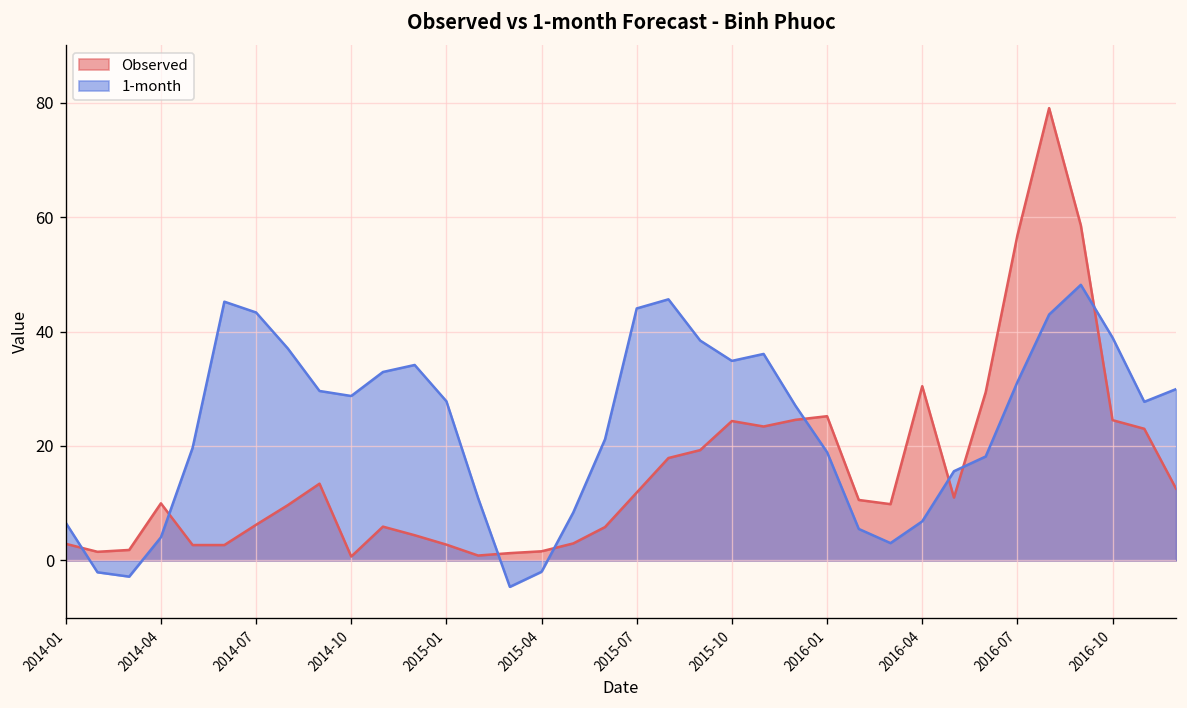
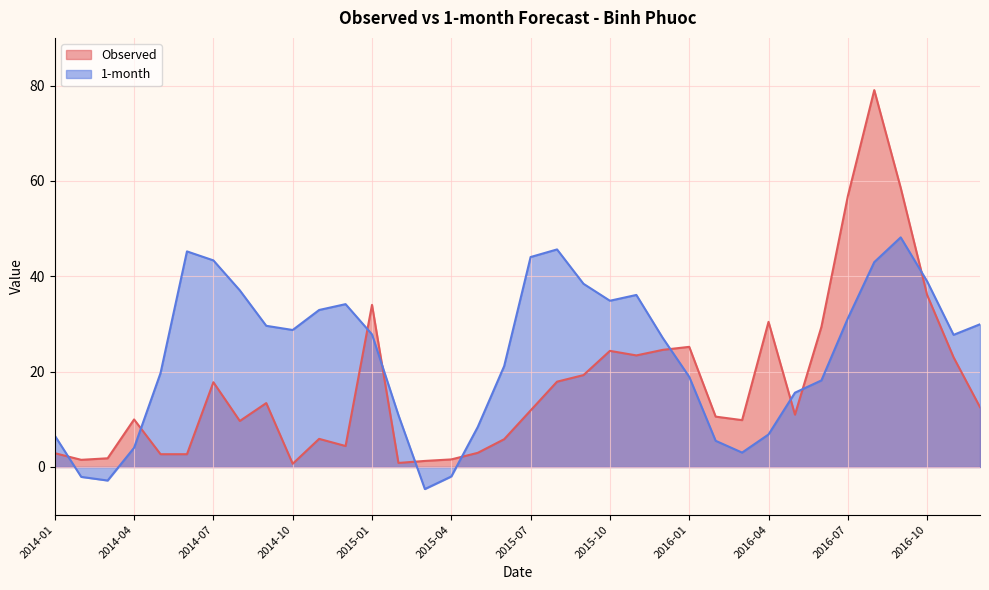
Observed, 2014-07: 6 -> 18
Observed, 2015-01: 3 -> 34
Observed, 2016-10: 25 -> 36
